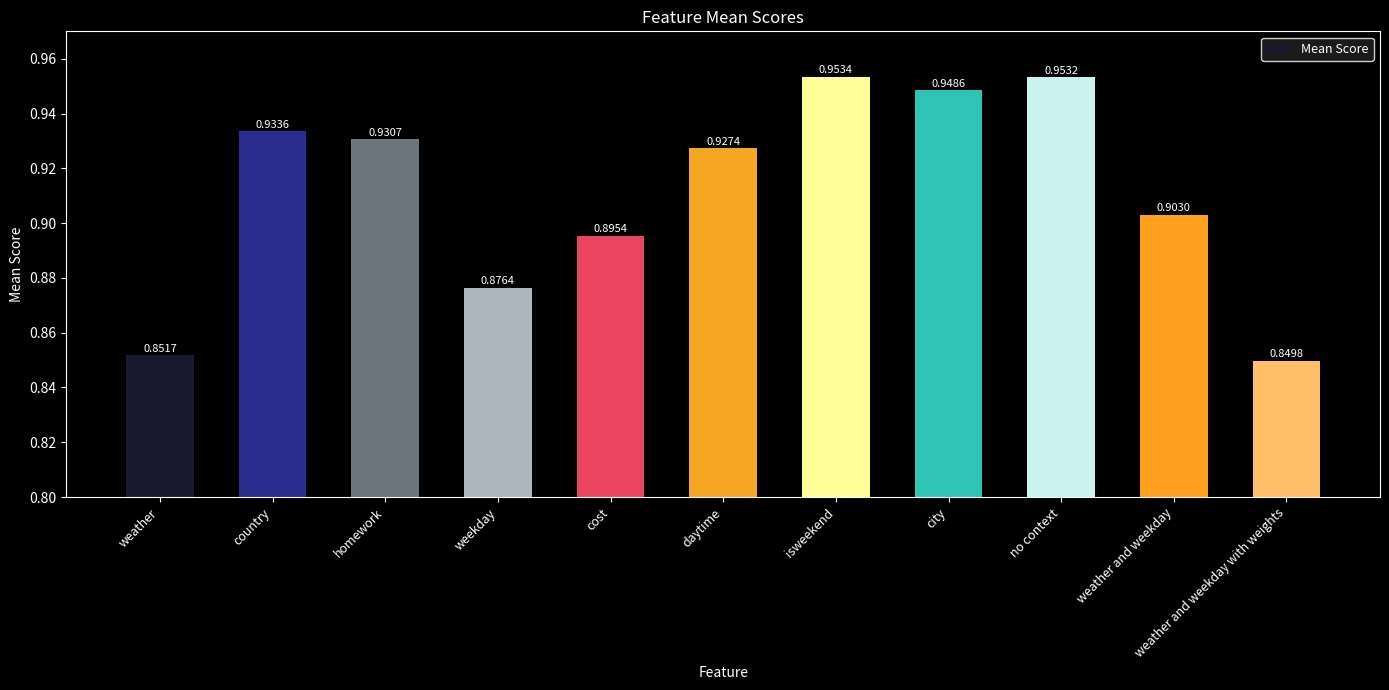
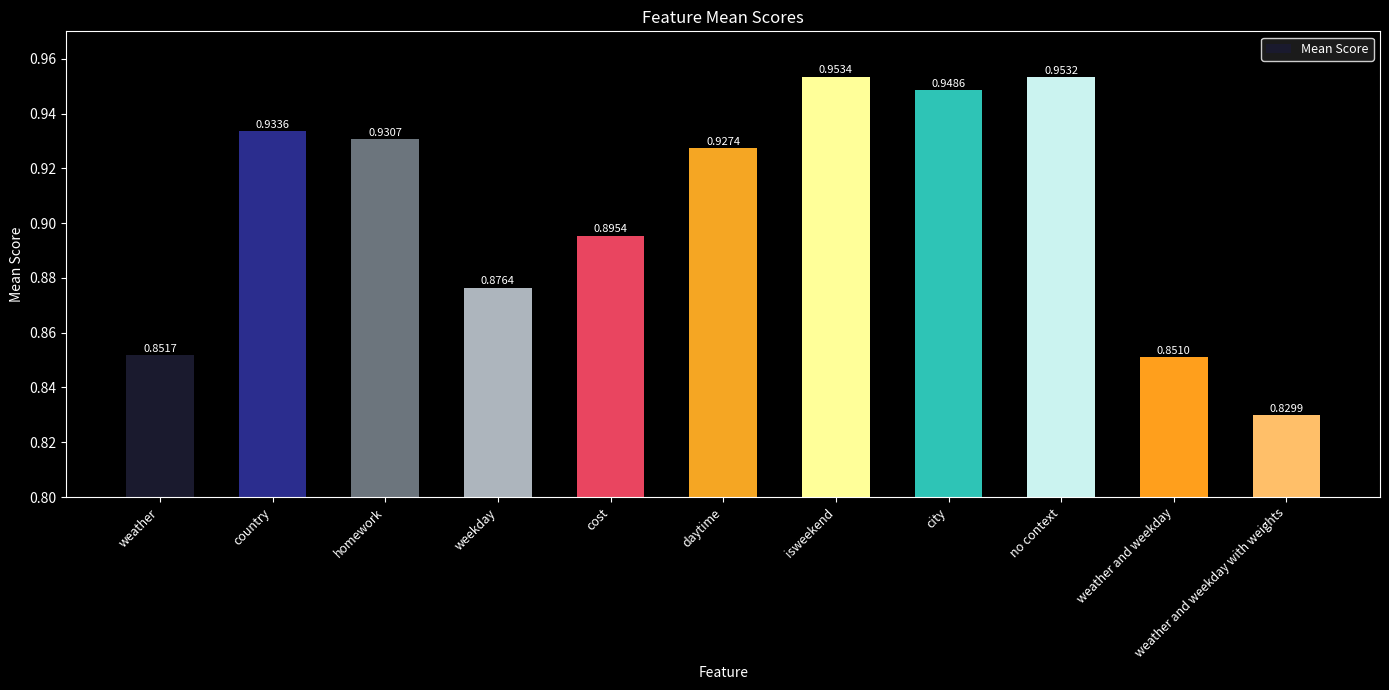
weather and weekday: 0.9030 -> 0.8510
weather and weekday with weights: 0.8498 -> 0.8299
